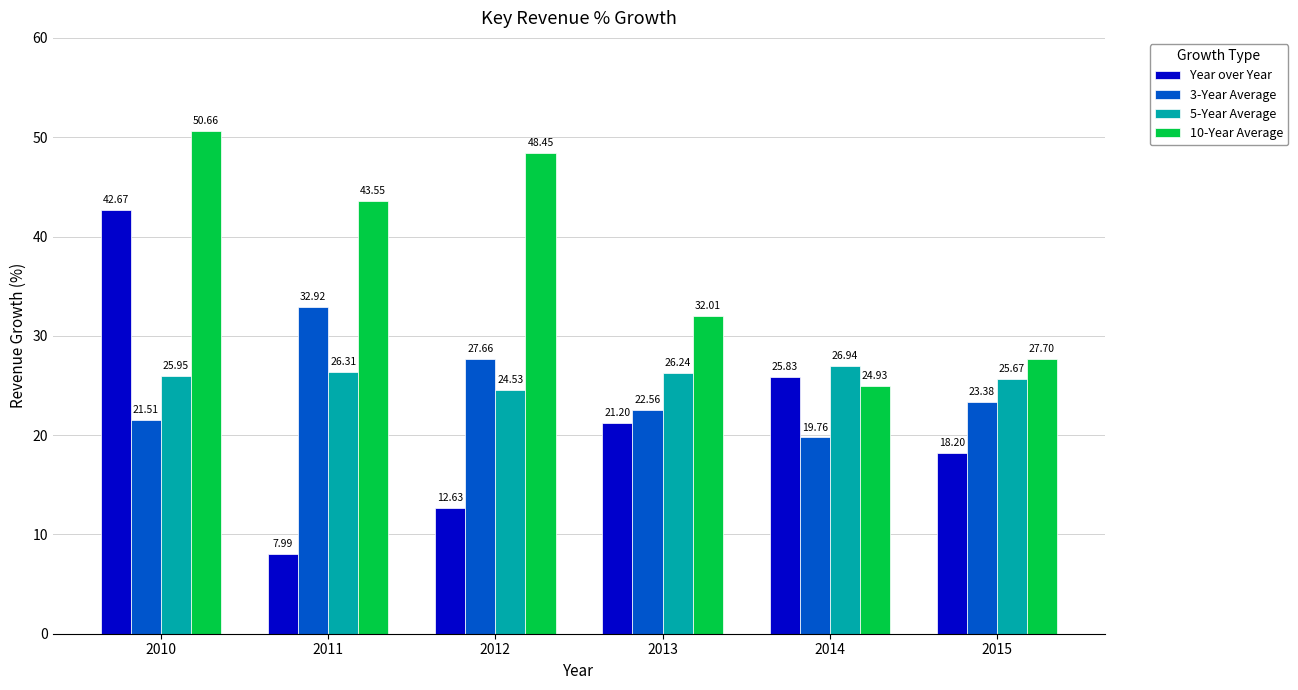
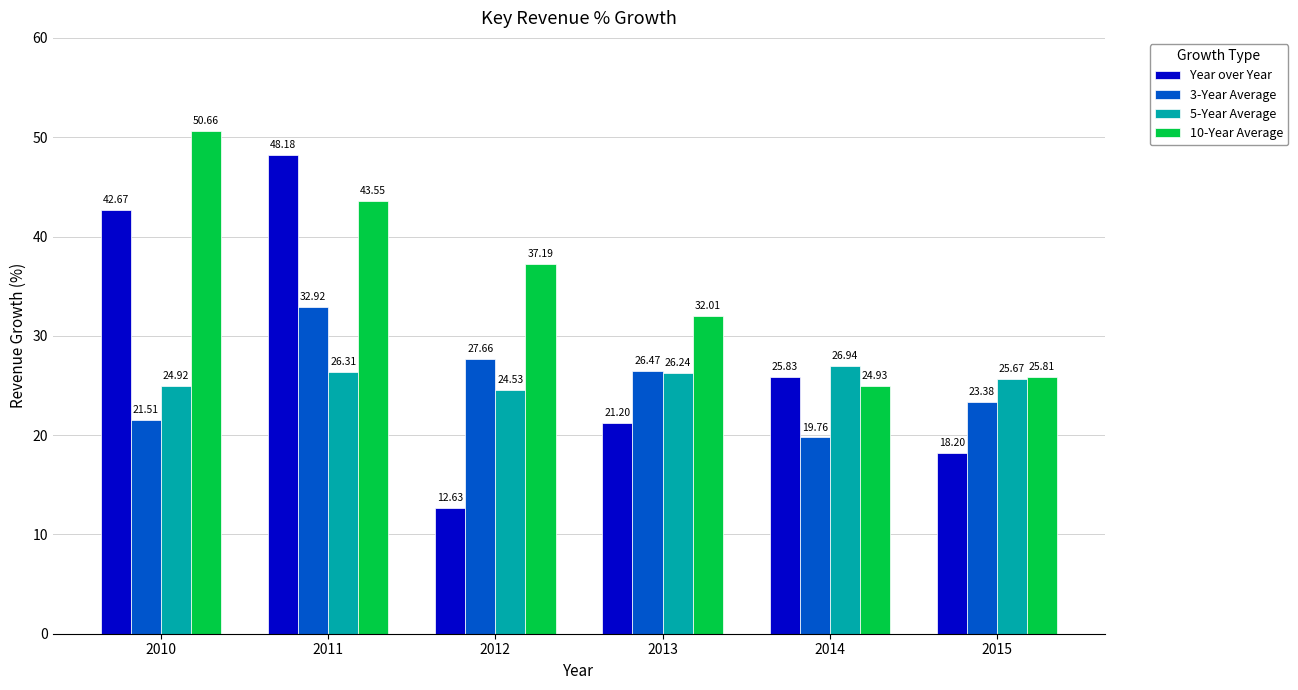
5-Year Average, 2010: 25.95 -> 24.92
Year over Year, 2011: 7.99 -> 48.18
10-Year Average, 2012: 48.45 -> 37.19
3-Year Average, 2013: 22.56 -> 26.47
10-Year Average, 2015: 27.70 -> 25.81
